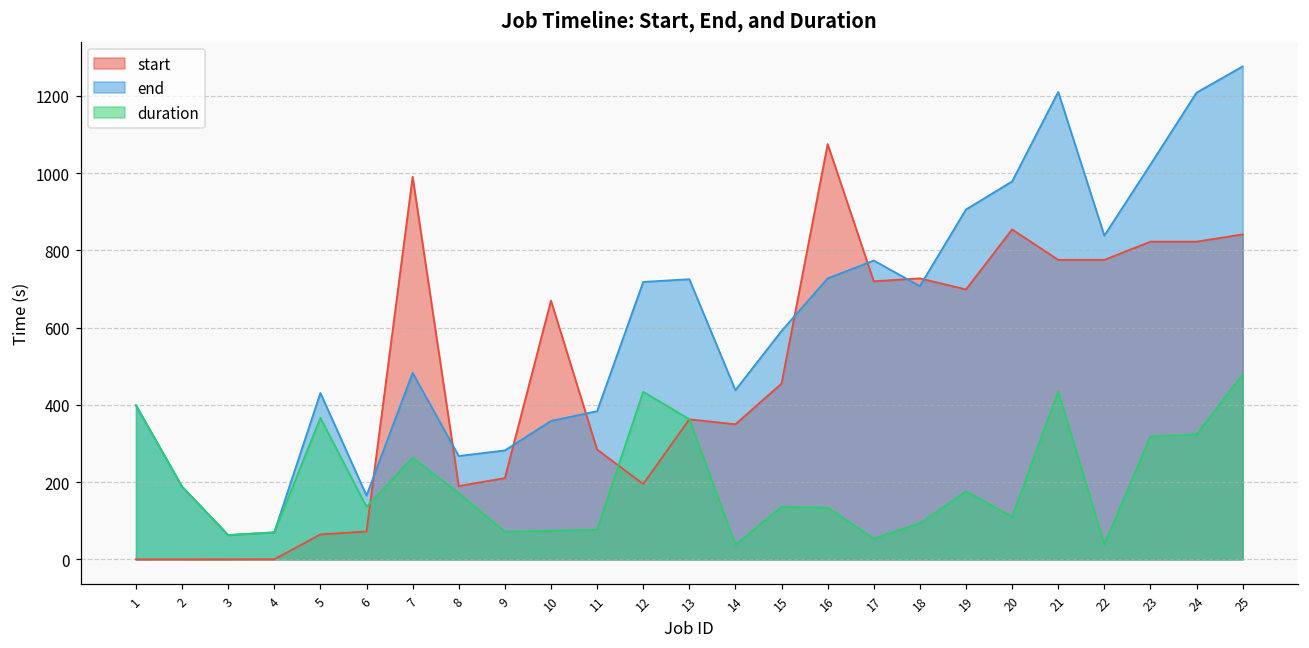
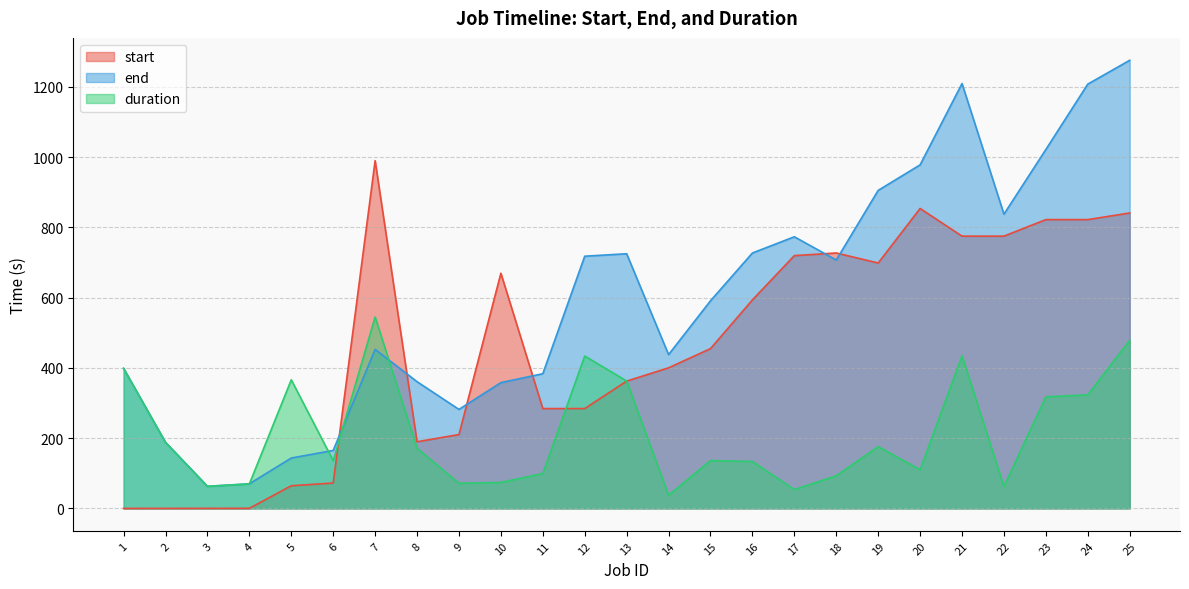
end, 5: 430 -> 140
end, 7: 480 -> 450
duration, 7: 260 -> 550
end, 8: 270 -> 360
duration, 11: 80 -> 100
start, 12: 200 -> 280
start, 14: 350 -> 400
start, 16: 1070 -> 590
duration, 22: 40 -> 60
